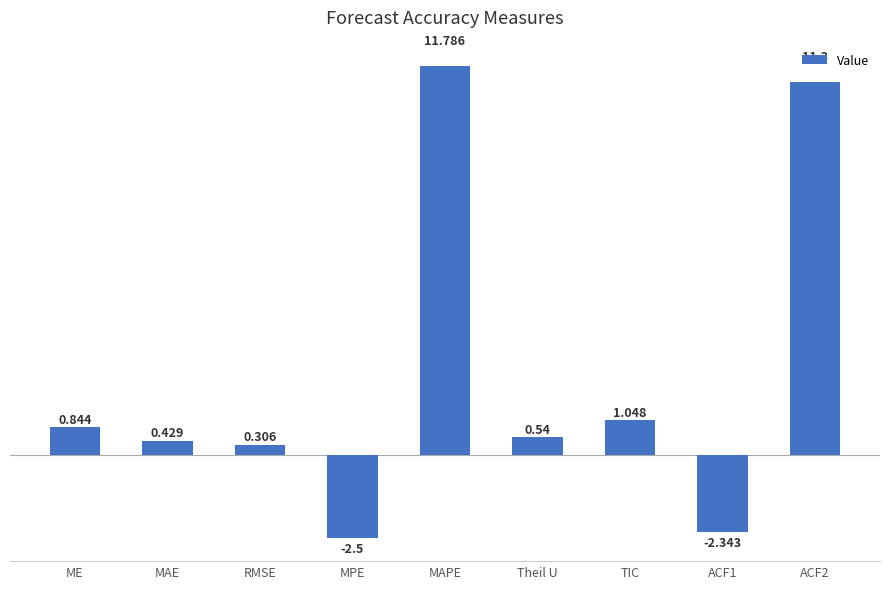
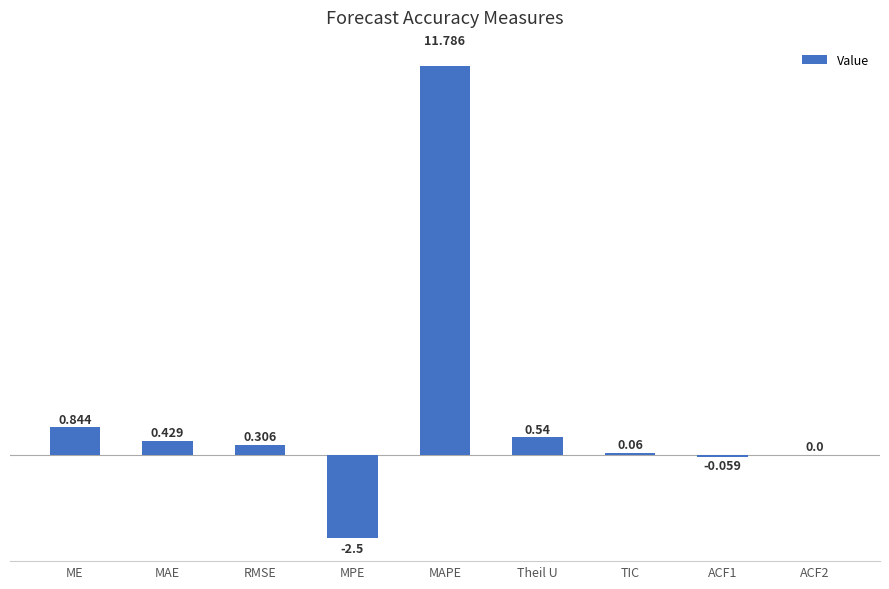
TIC: 1.048 -> 0.06
ACF1: -2.343 -> -0.059
ACF2: 11.3 -> 0.0
